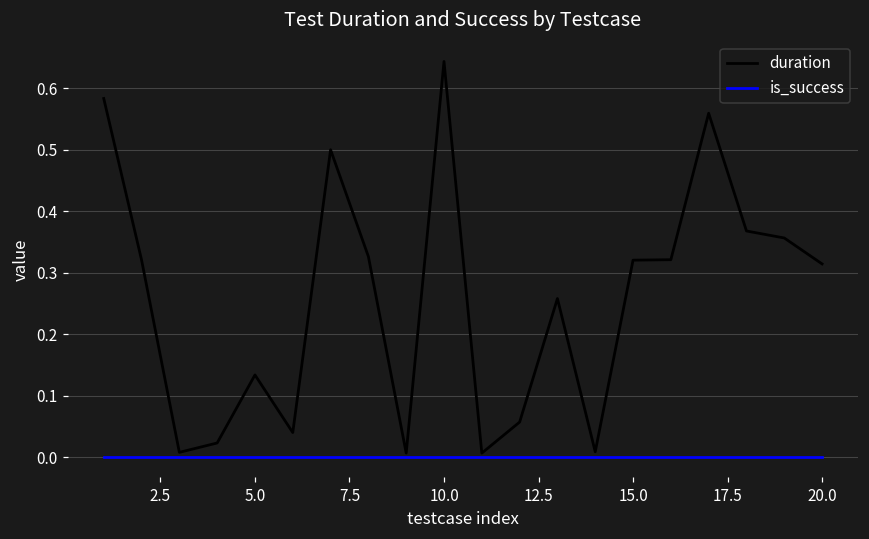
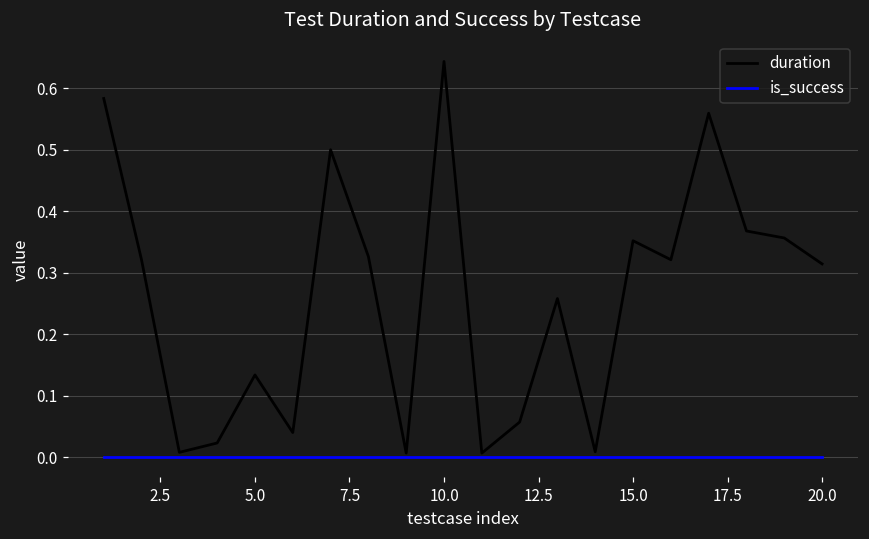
duration, 15.0: 0.32 -> 0.35
